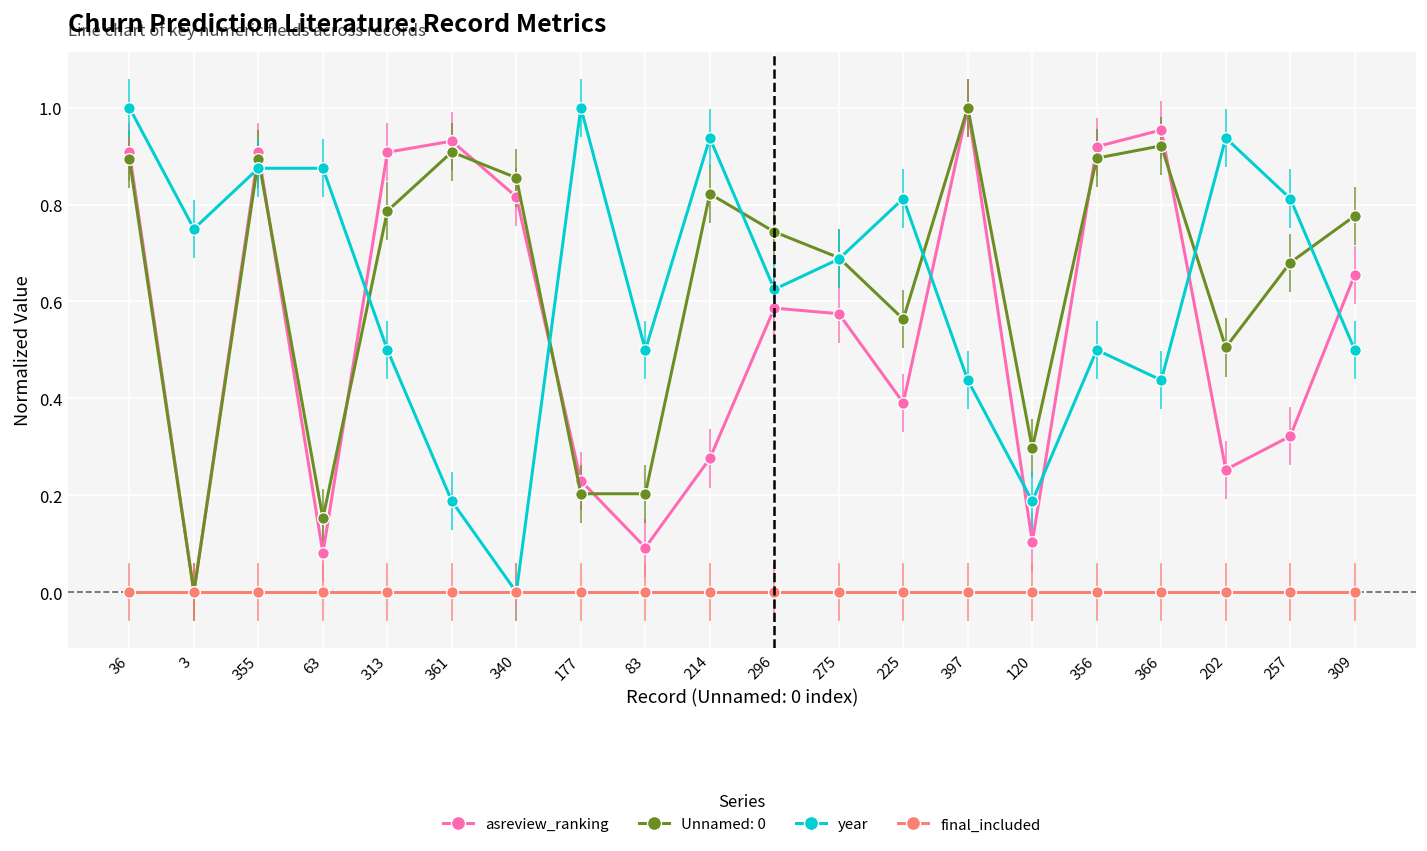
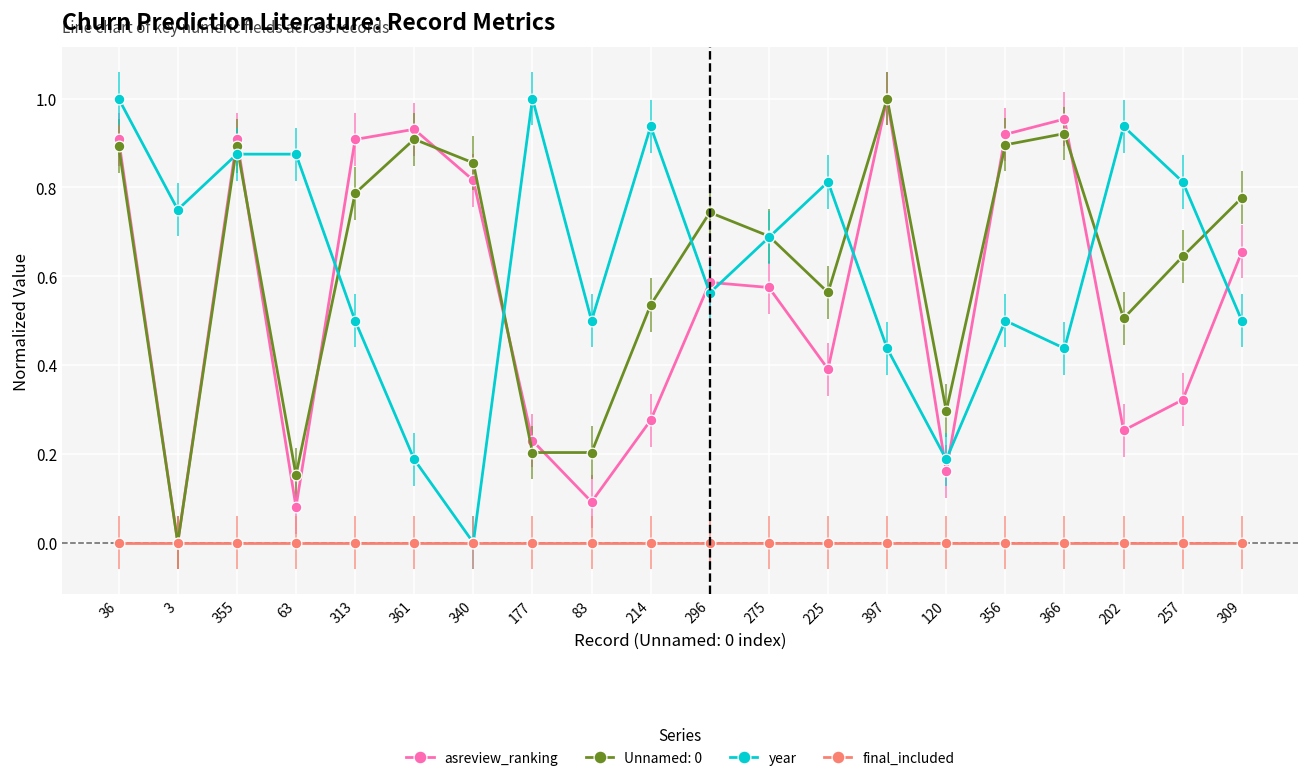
Unnamed: 0, 214: 0.82 -> 0.54
year, 296: 0.63 -> 0.56
asreview_ranking, 120: 0.10 -> 0.16
Unnamed: 0, 257: 0.68 -> 0.64
